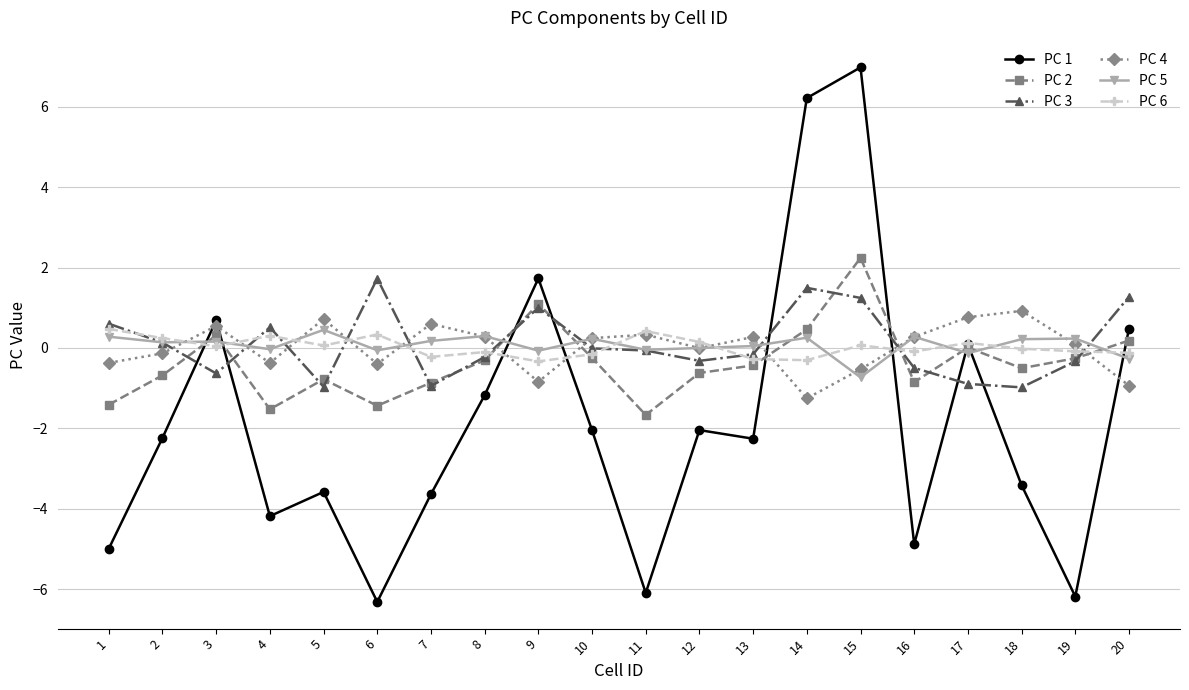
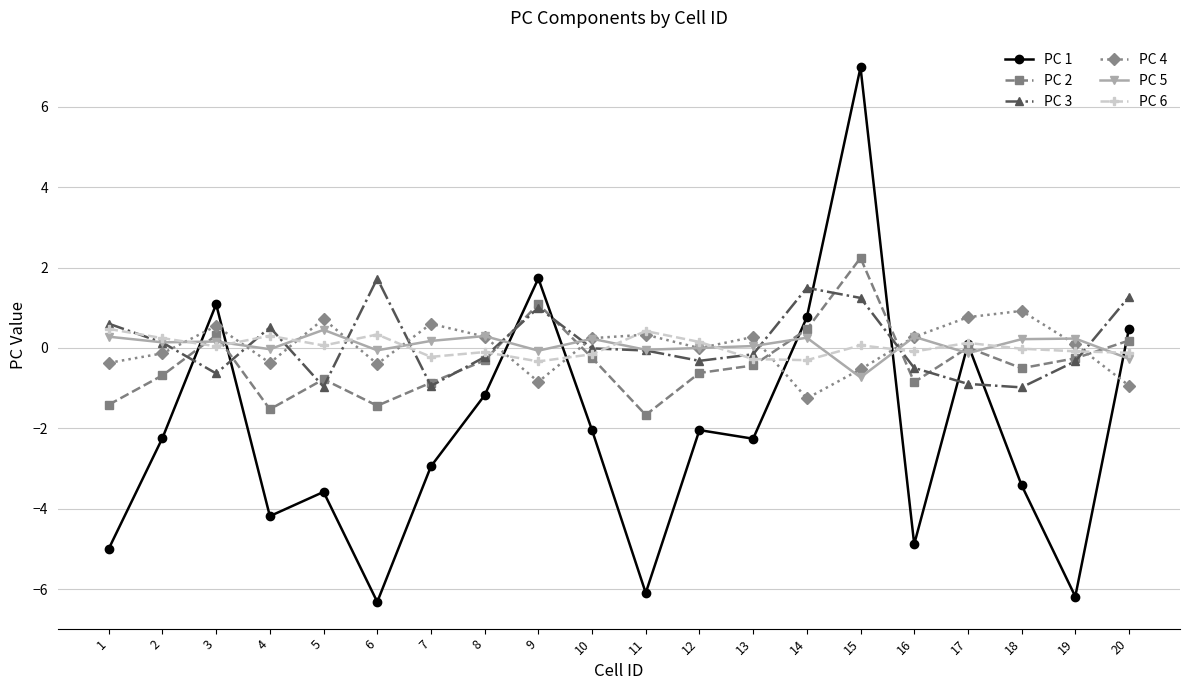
PC 1, 3: 0.7 -> 1.1
PC 1, 7: -3.6 -> -2.9
PC 1, 14: 6.2 -> 0.8
